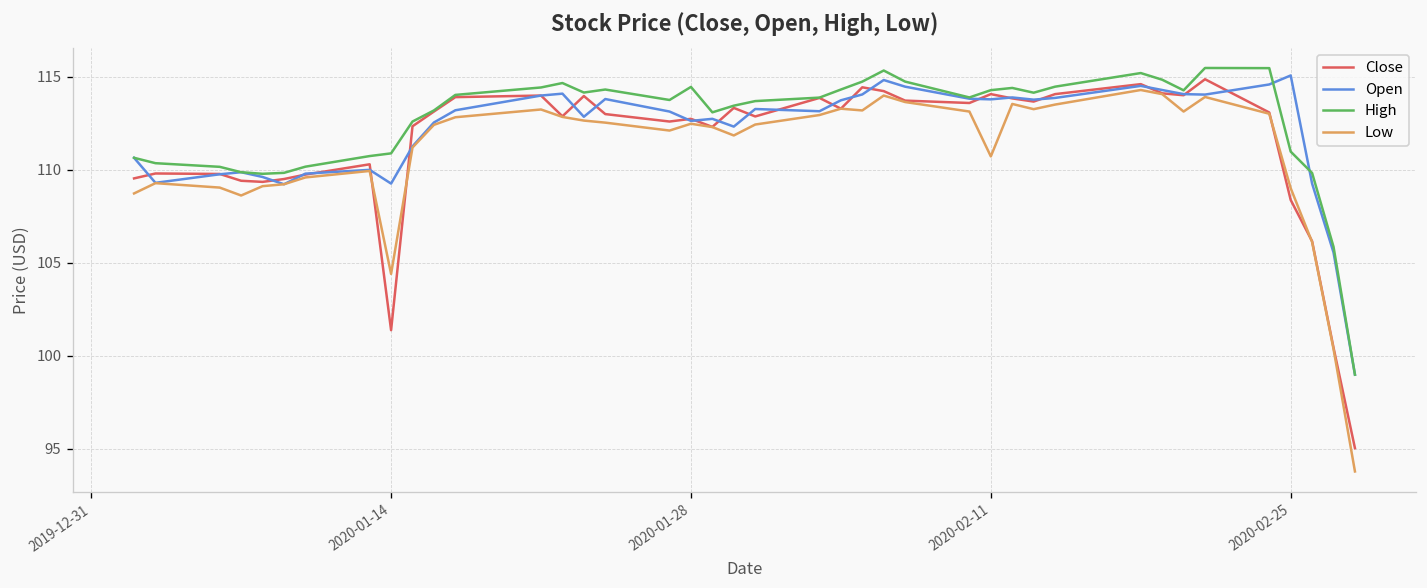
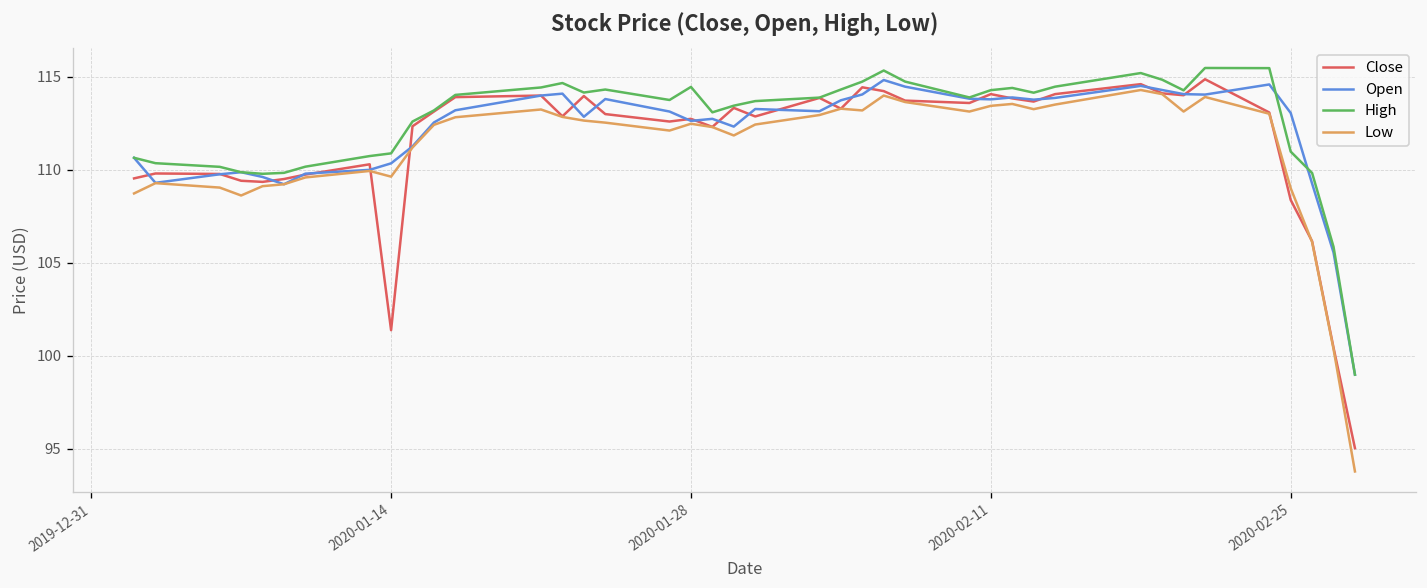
Open, 2020-01-14: 109.3 -> 110.3
Low, 2020-01-14: 104.4 -> 109.6
Low, 2020-02-11: 110.7 -> 113.4
Open, 2020-02-25: 115.1 -> 113.0
